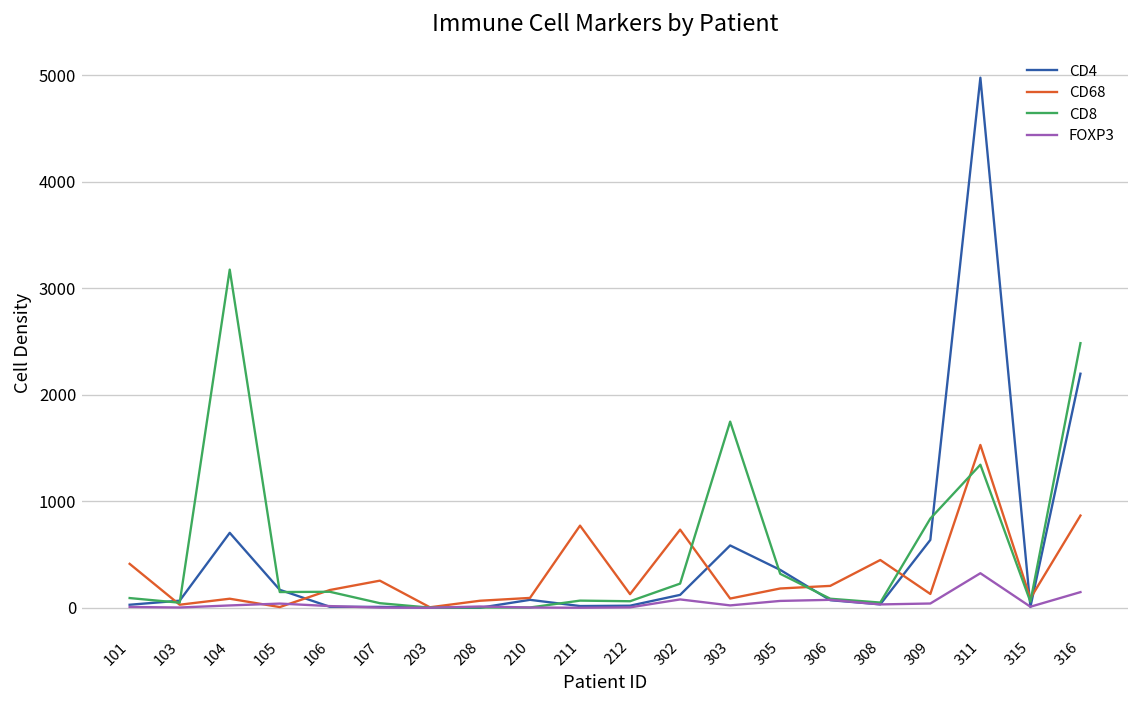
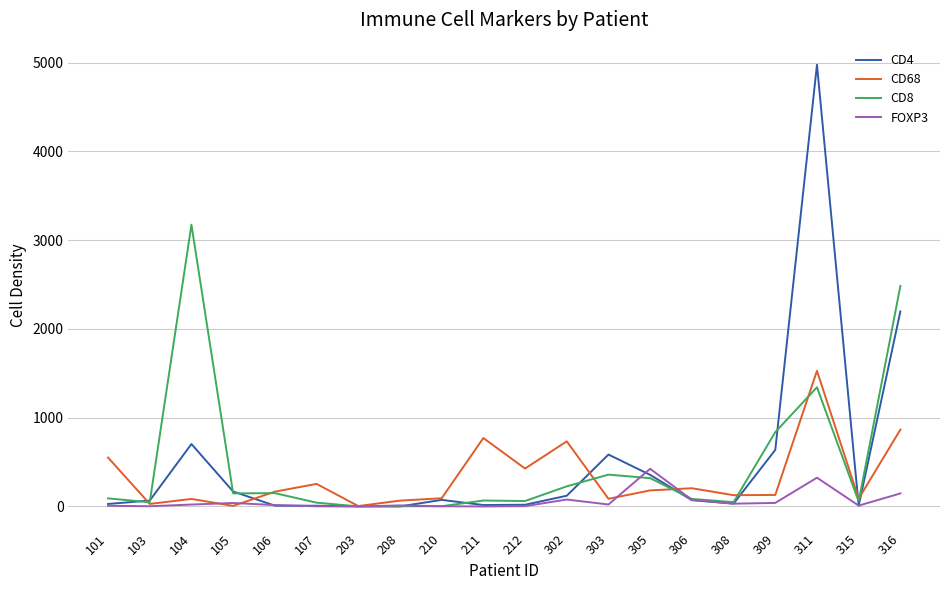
CD68, 101: 400 -> 600
CD68, 212: 100 -> 400
CD8, 303: 1700 -> 400
FOXP3, 305: 100 -> 400
CD68, 308: 400 -> 100
